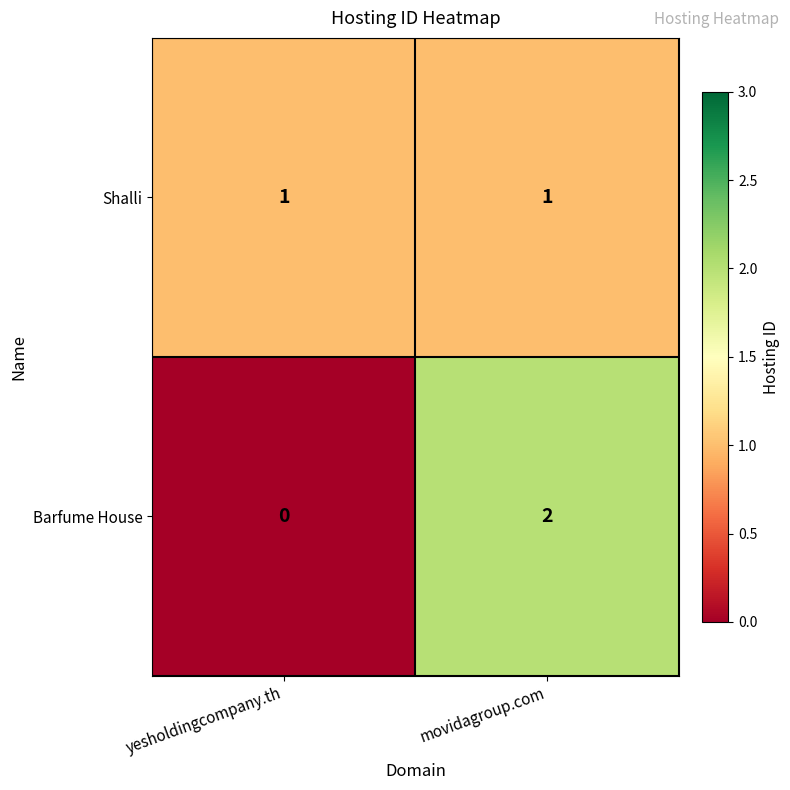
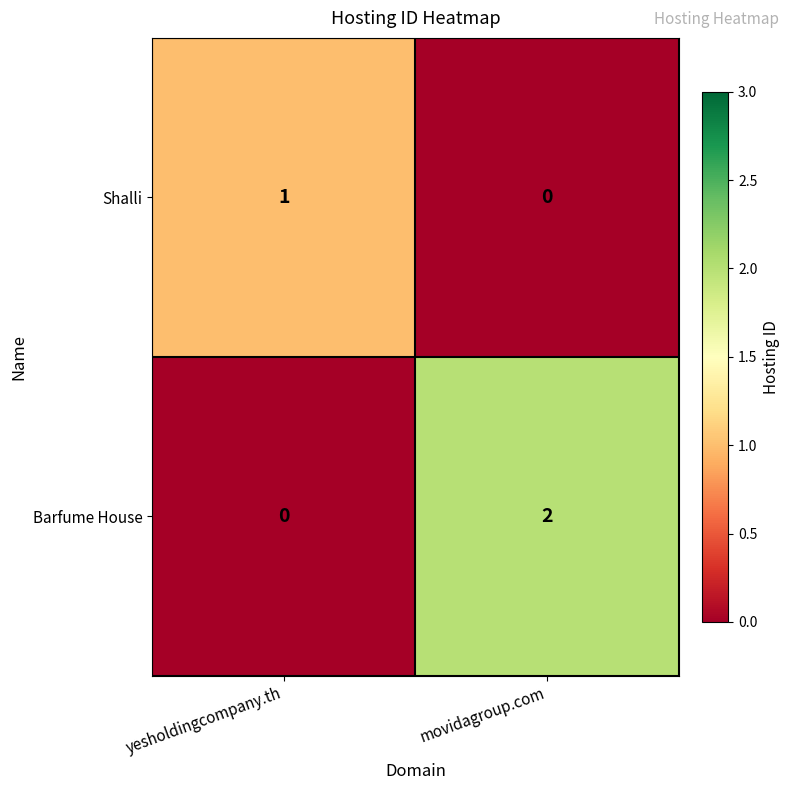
Shalli, movidagroup.com: 1 -> 0
